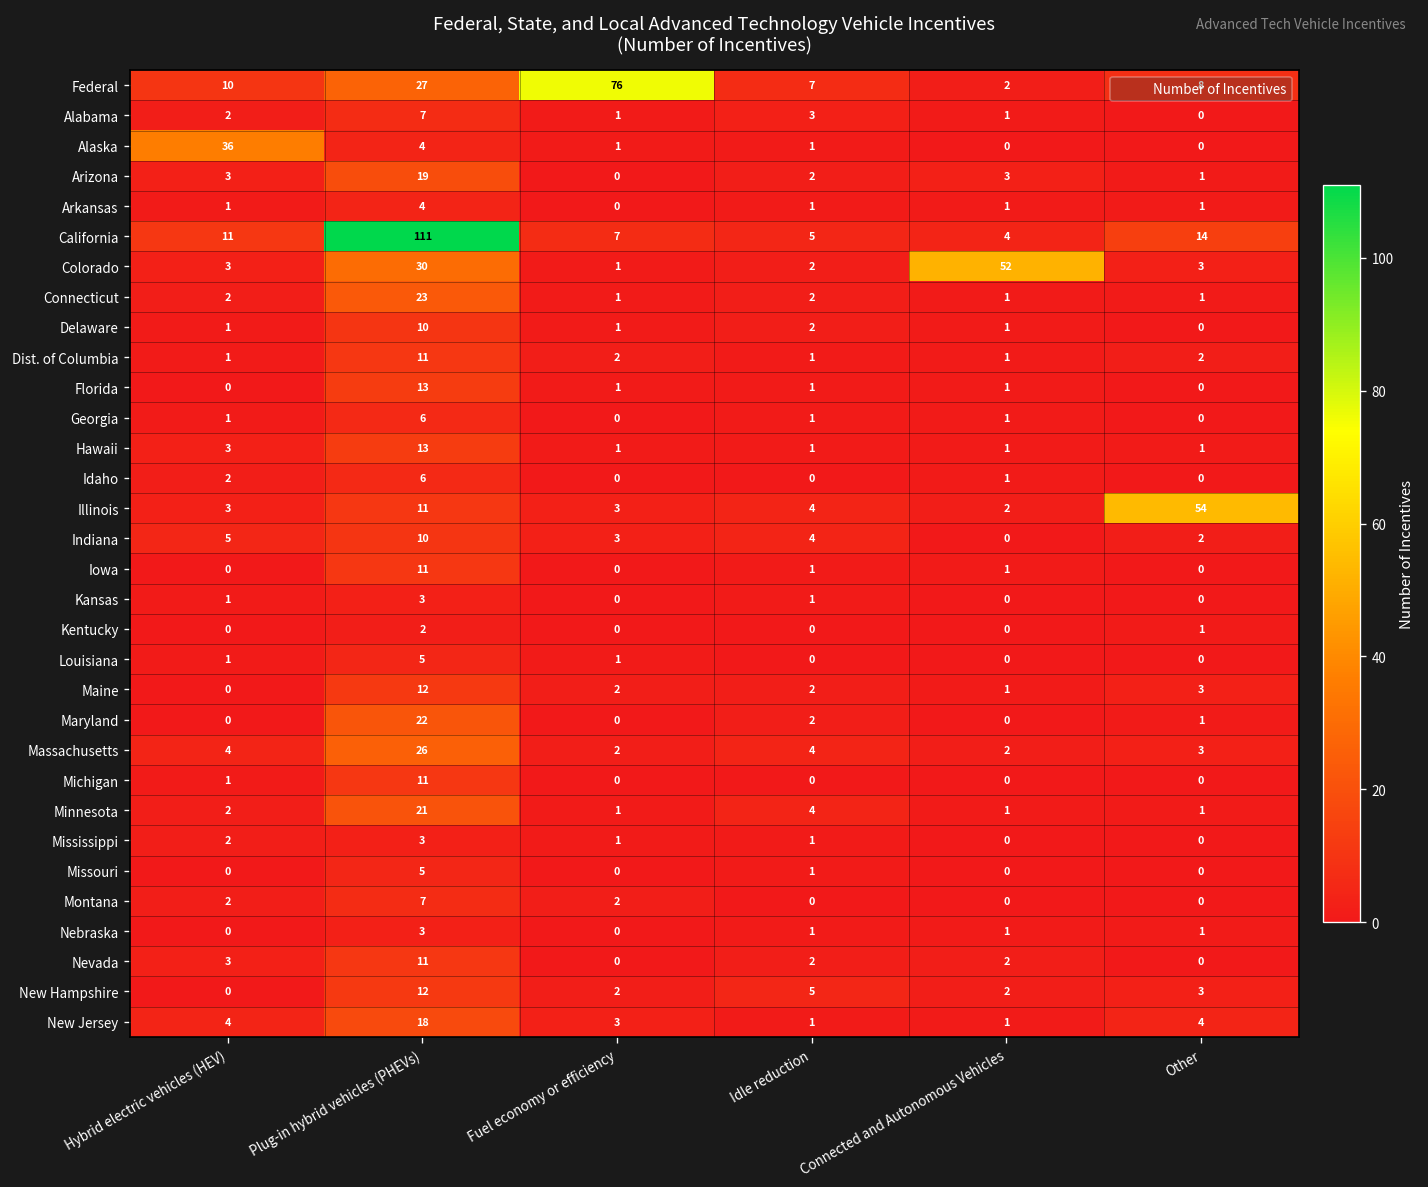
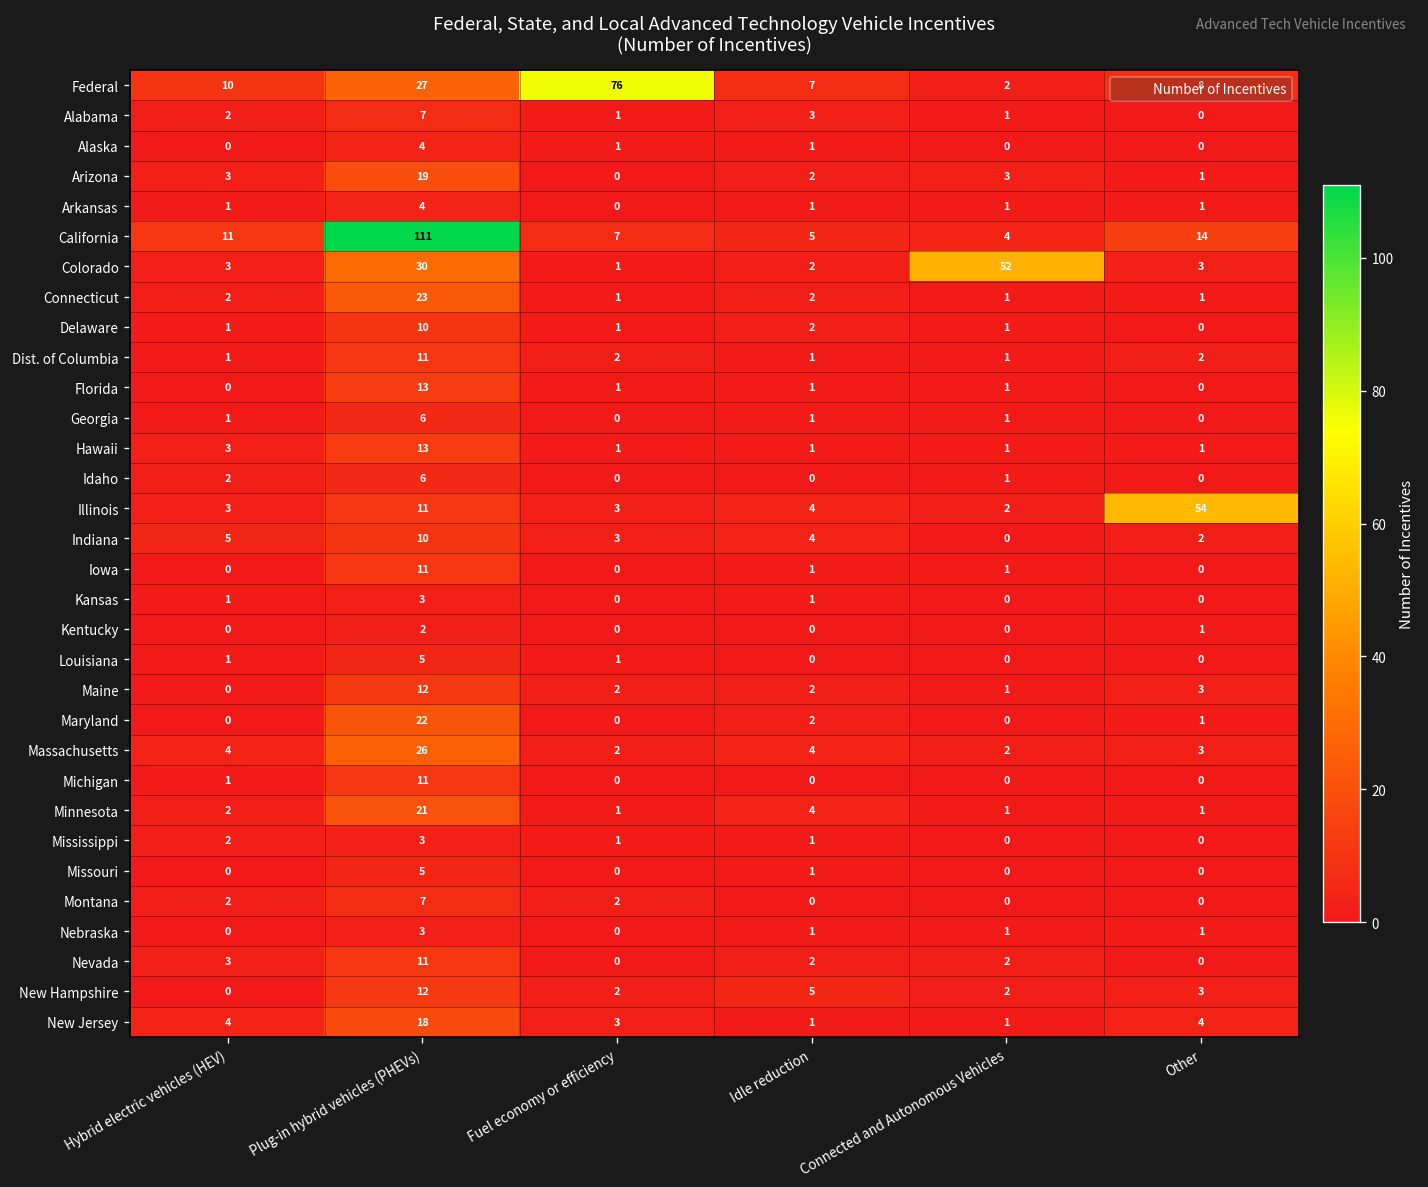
Alaska, Hybrid electric vehicles (HEV): 36 -> 0
